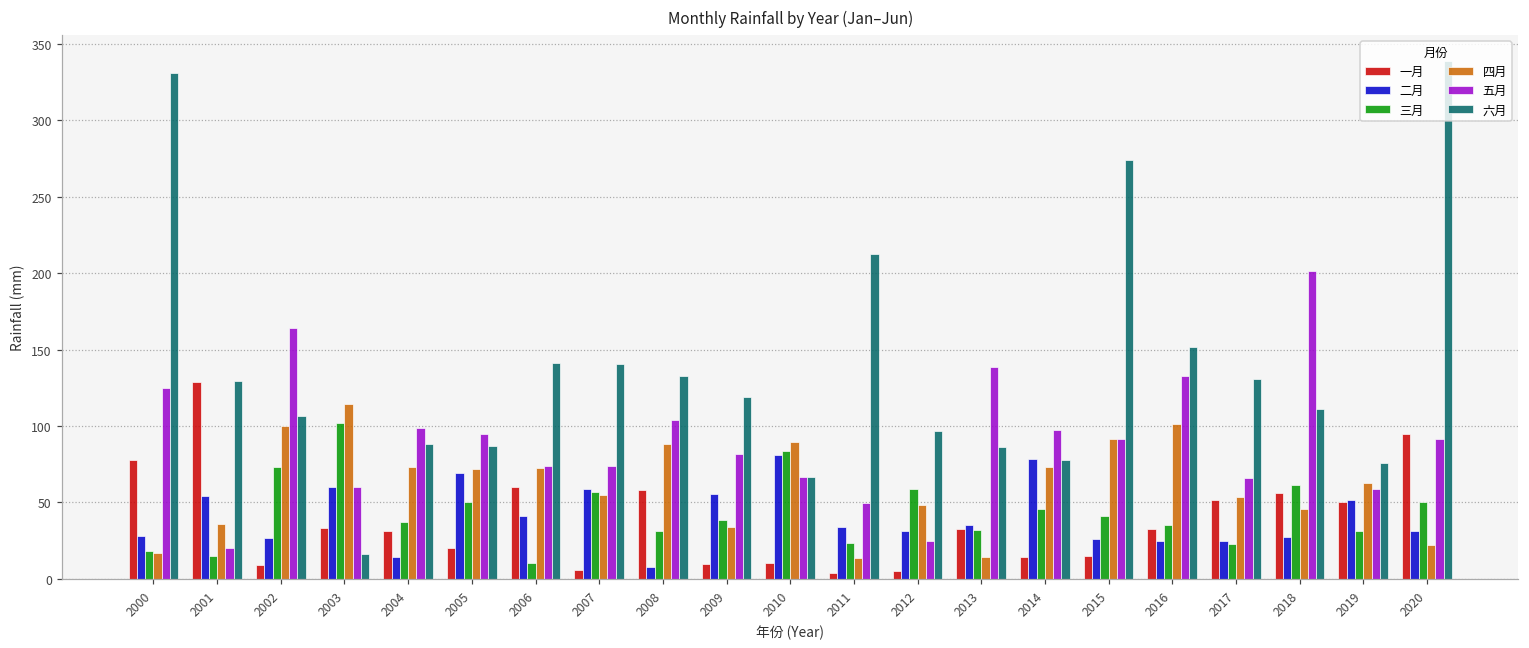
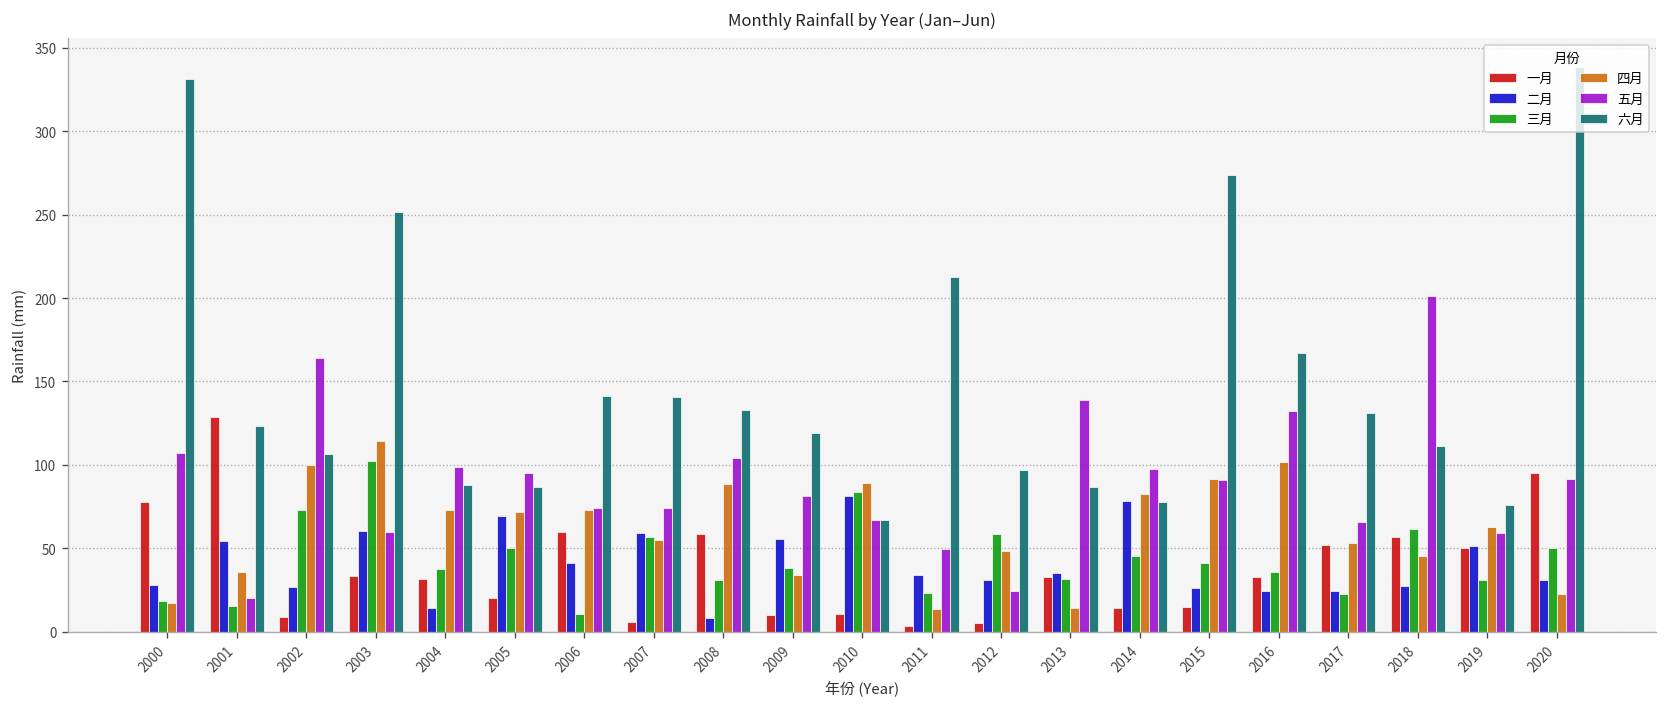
五月, 2000: 125 -> 107
六月, 2001: 129 -> 123
六月, 2003: 16 -> 251
四月, 2014: 73 -> 82
六月, 2016: 152 -> 167
